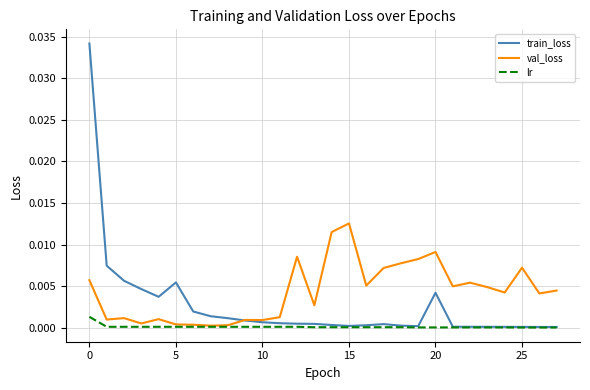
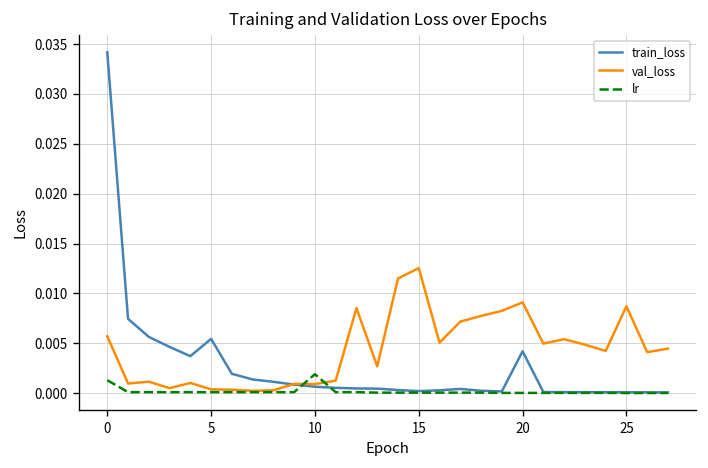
lr, 10: 0.000 -> 0.002
val_loss, 25: 0.007 -> 0.009
